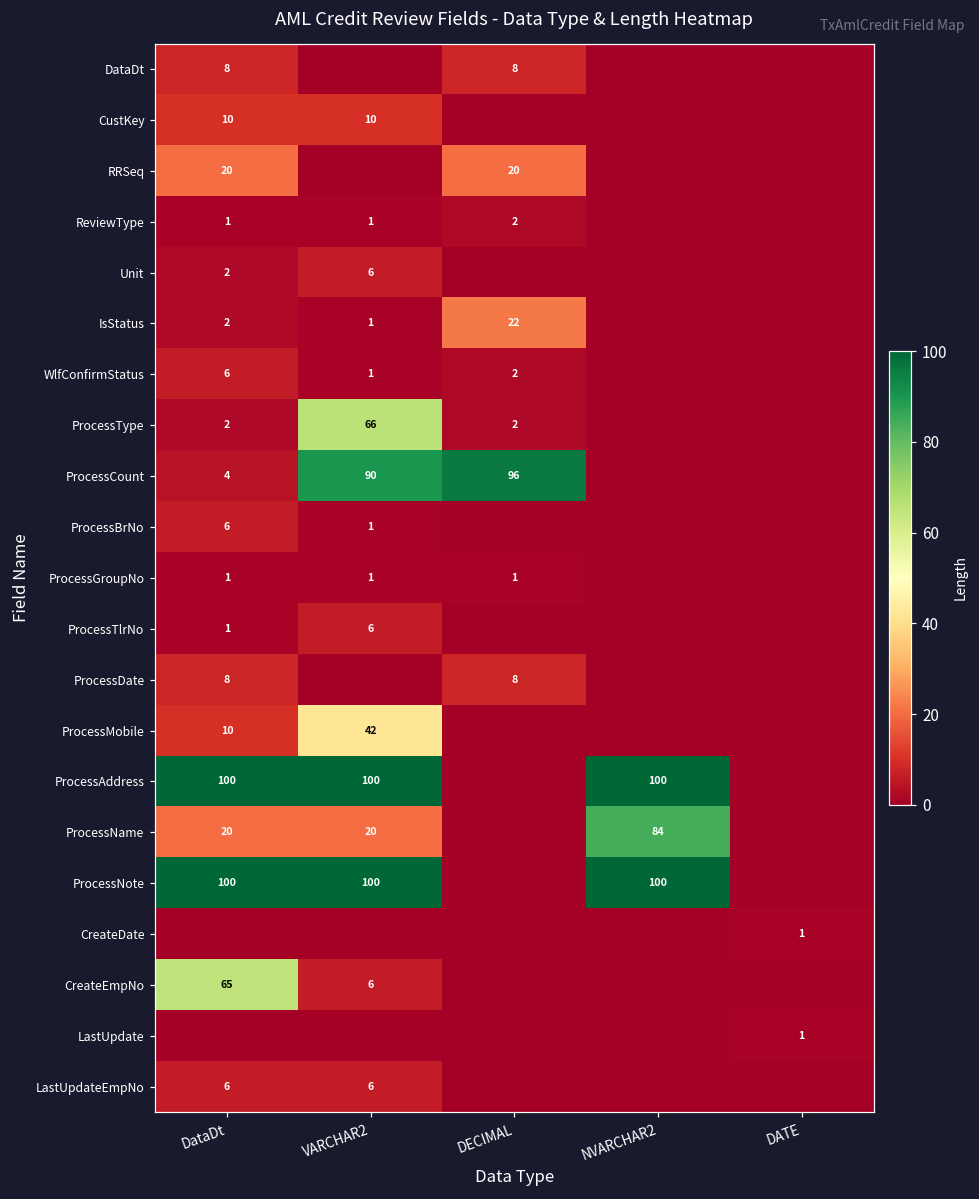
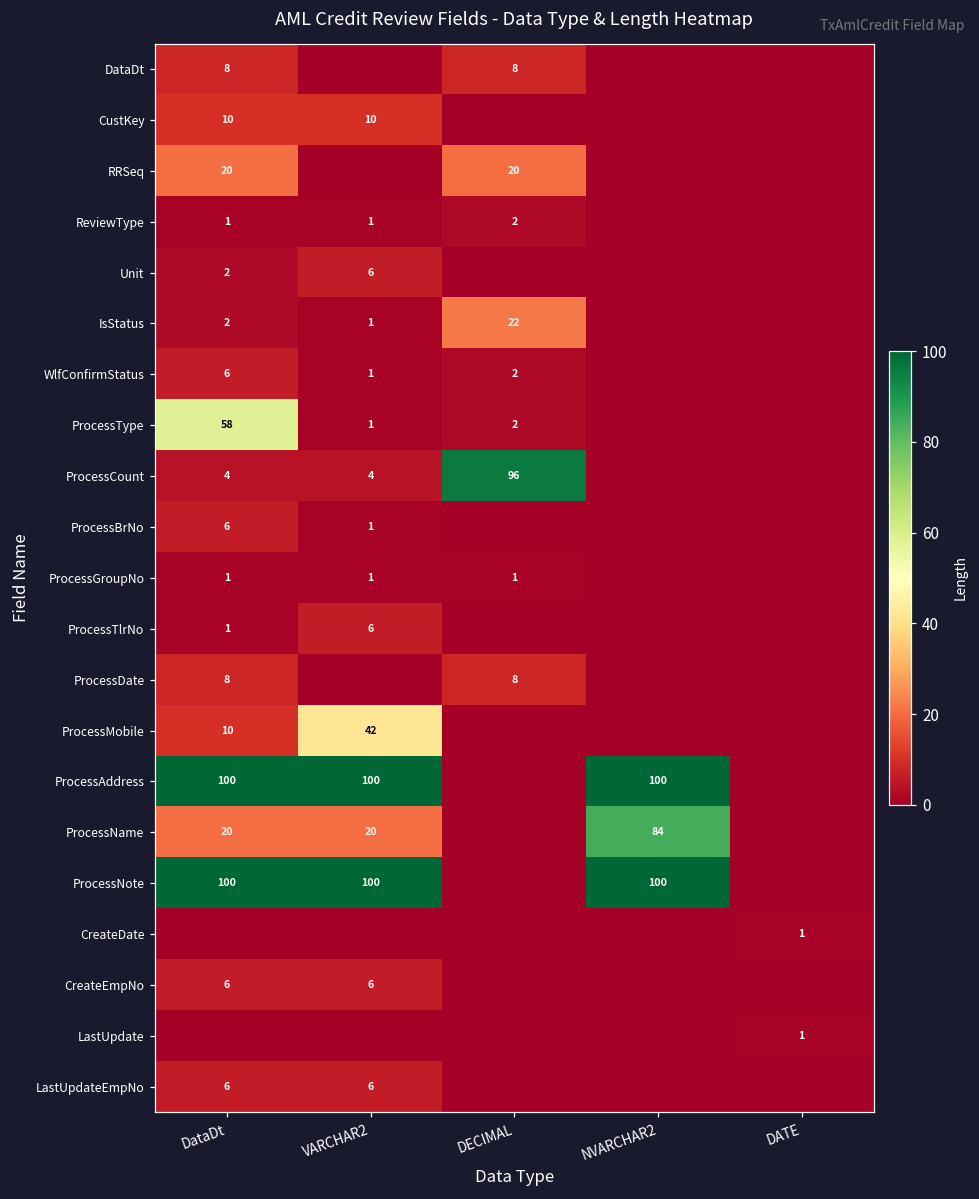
ProcessType, DataDt: 2 -> 58
ProcessType, VARCHAR2: 66 -> 1
ProcessCount, VARCHAR2: 90 -> 4
CreateEmpNo, DataDt: 65 -> 6
